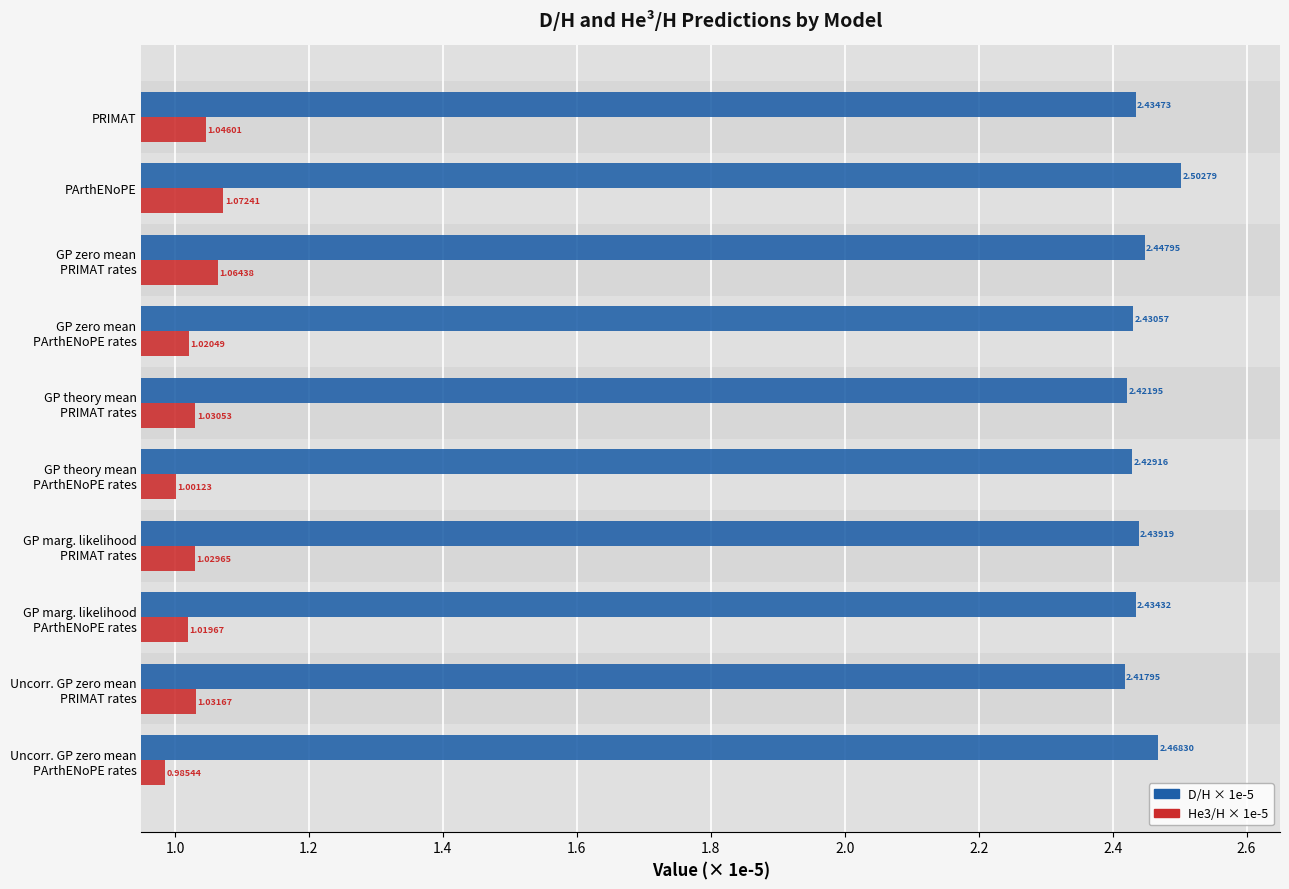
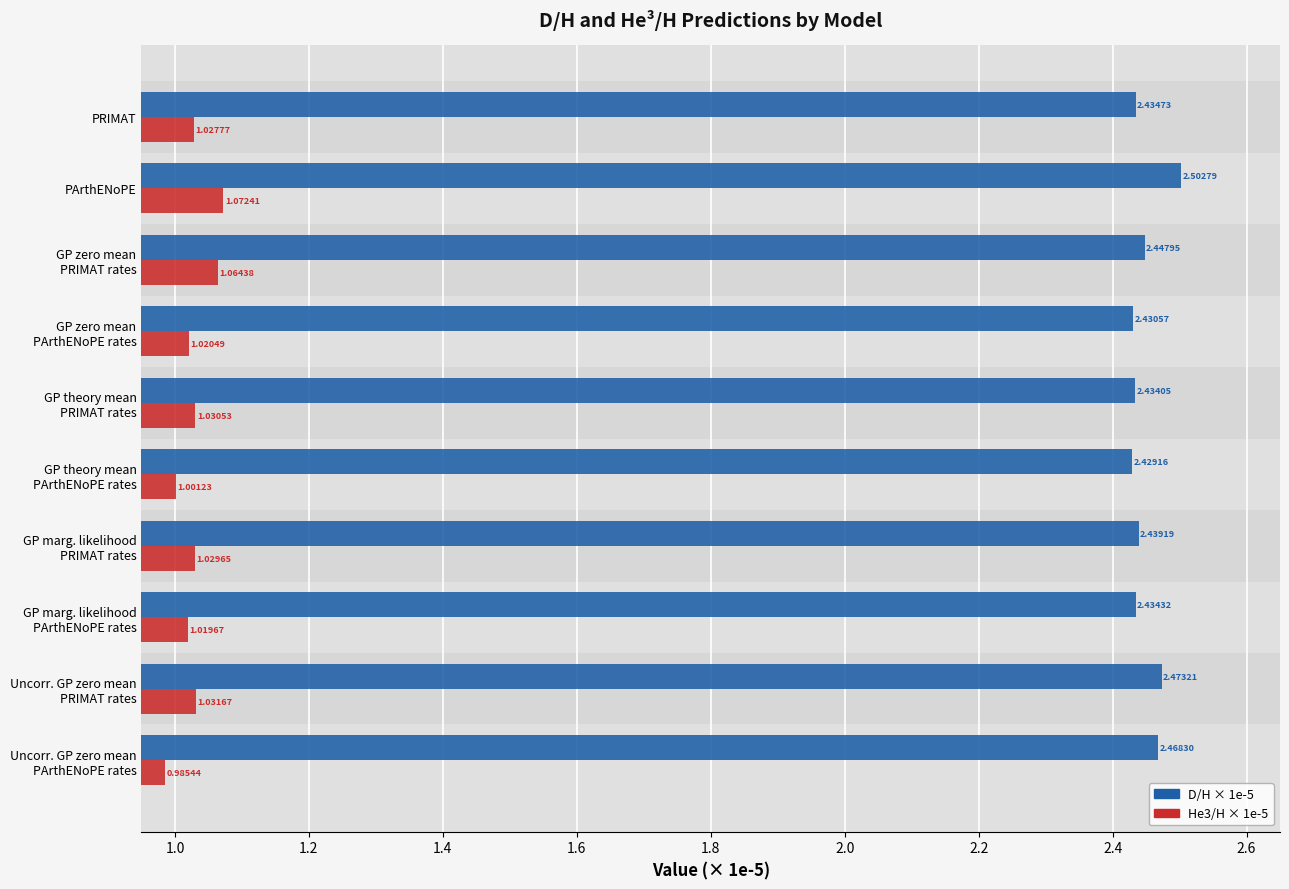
He3/H × 1e-5, PRIMAT: 1.04601 -> 1.02777
D/H × 1e-5, GP theory mean PRIMAT rates: 2.42195 -> 2.43405
D/H × 1e-5, Uncorr. GP zero mean PRIMAT rates: 2.41795 -> 2.47321
